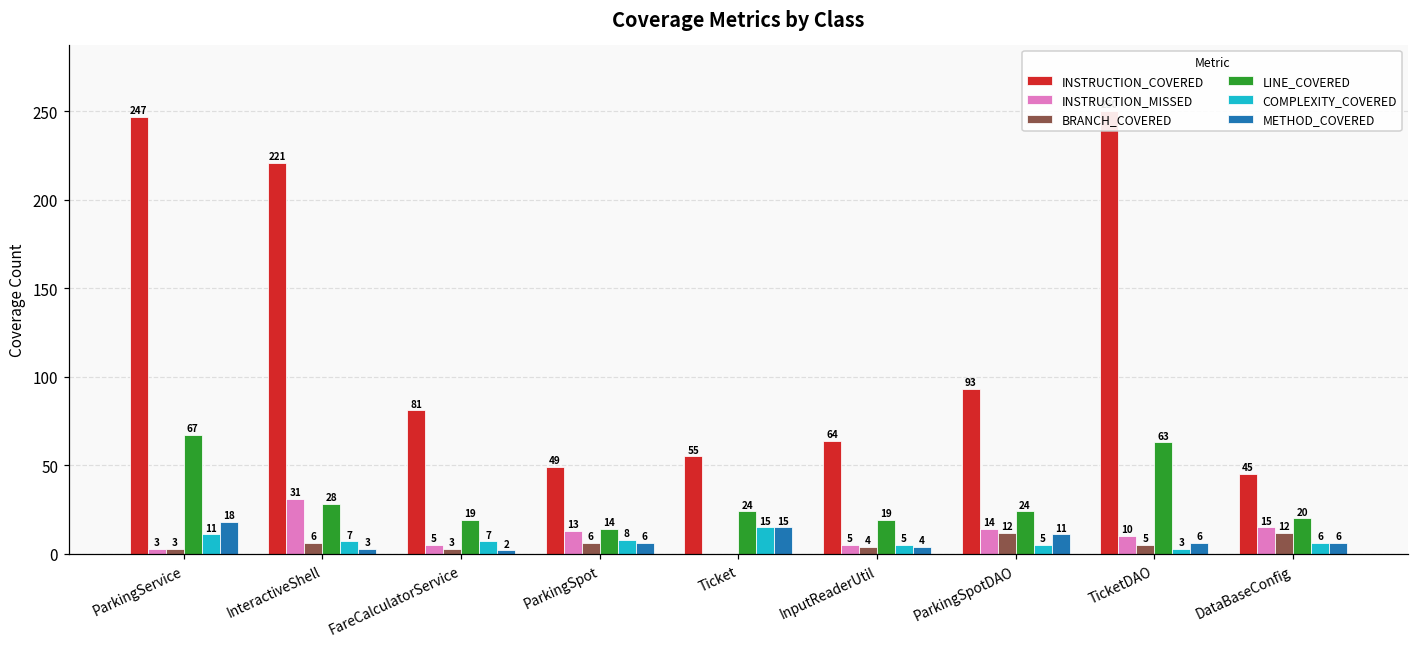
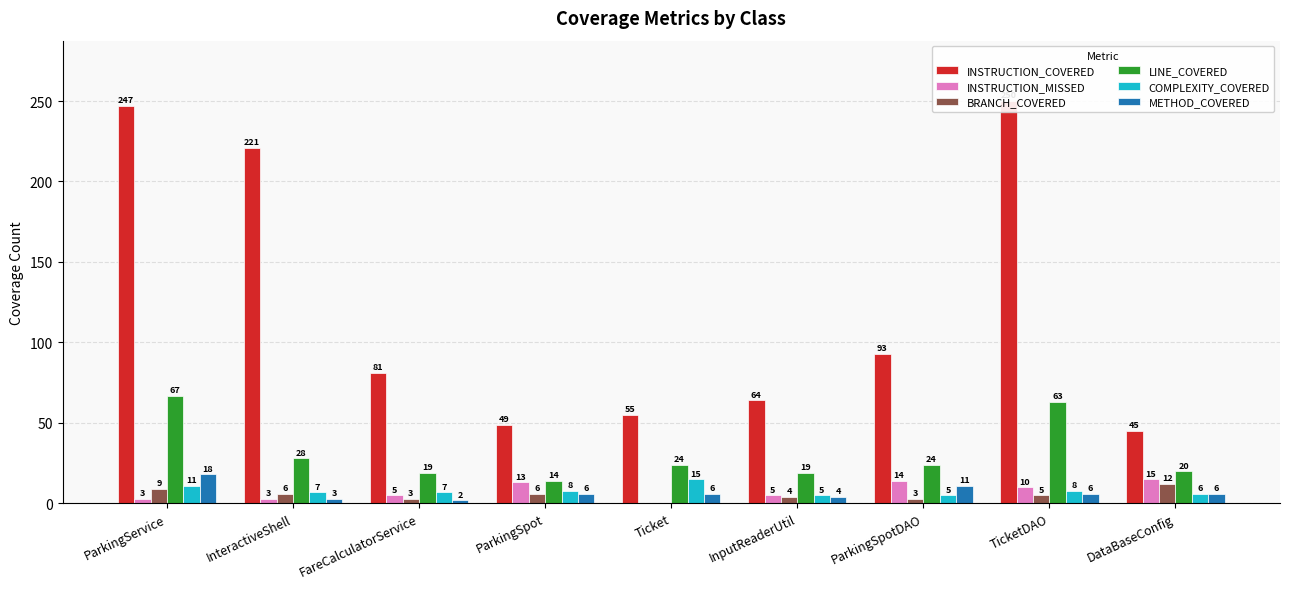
BRANCH_COVERED, ParkingService: 3 -> 9
INSTRUCTION_MISSED, InteractiveShell: 31 -> 3
METHOD_COVERED, Ticket: 15 -> 6
BRANCH_COVERED, ParkingSpotDAO: 12 -> 3
COMPLEXITY_COVERED, TicketDAO: 3 -> 8
